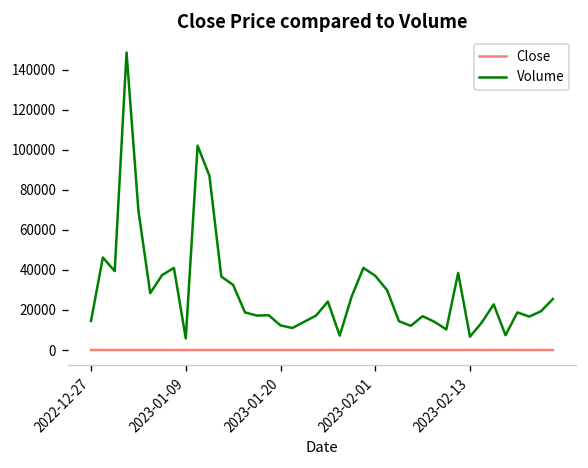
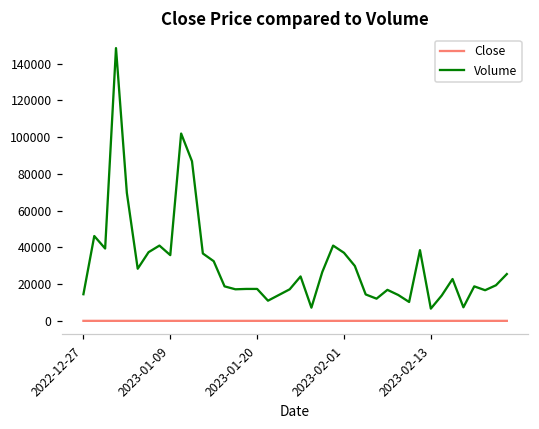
Volume, 2023-01-09: 6000 -> 36000
Volume, 2023-01-20: 12000 -> 17000
